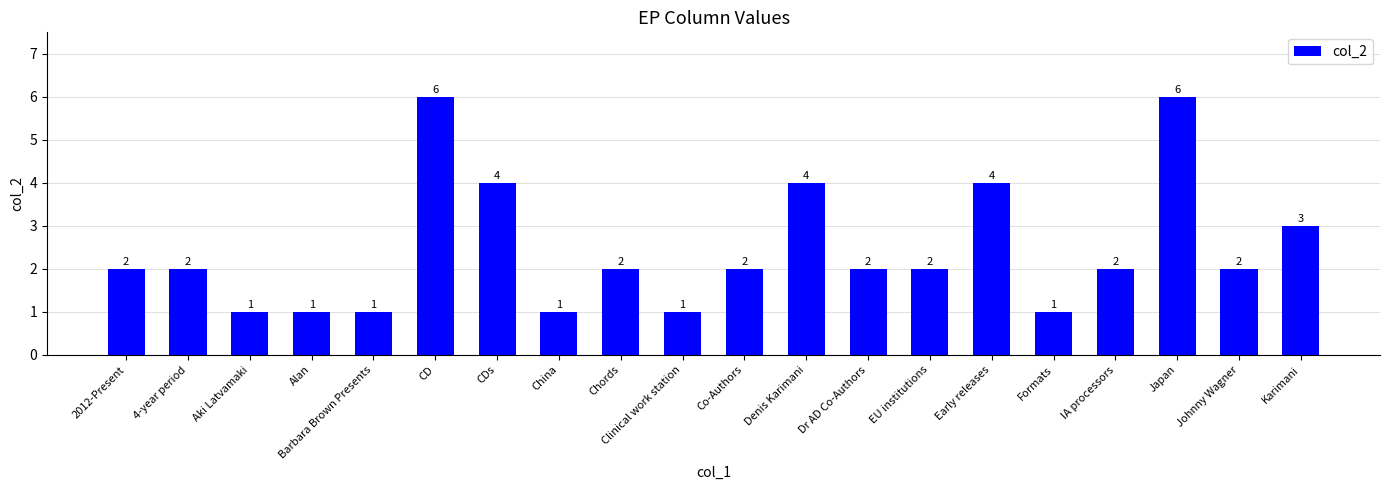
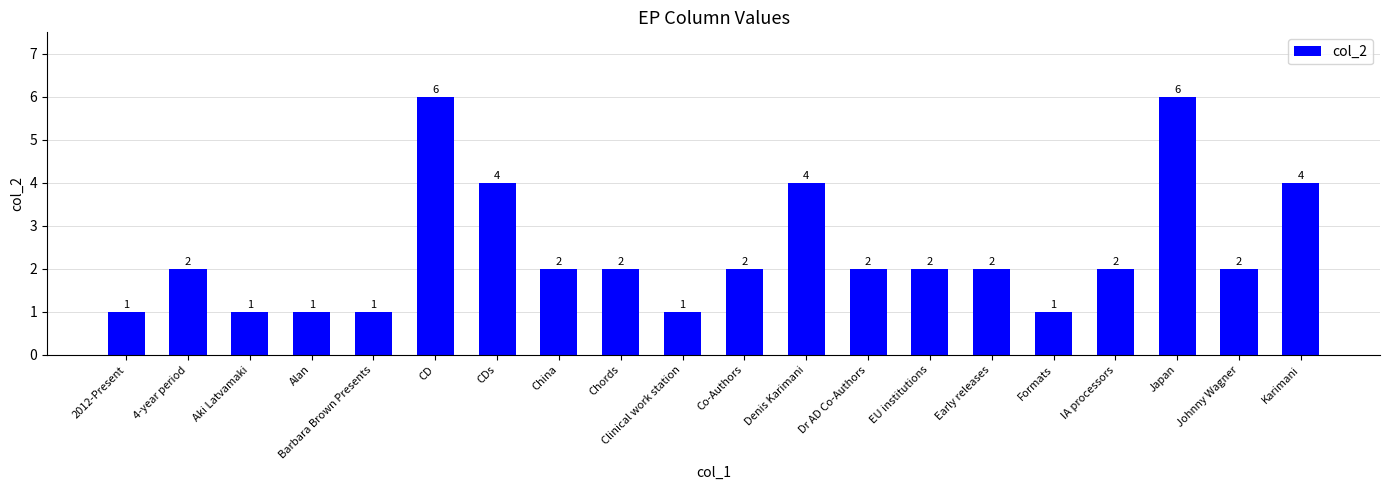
2012-Present: 2 -> 1
China: 1 -> 2
Early releases: 4 -> 2
Karimani: 3 -> 4
